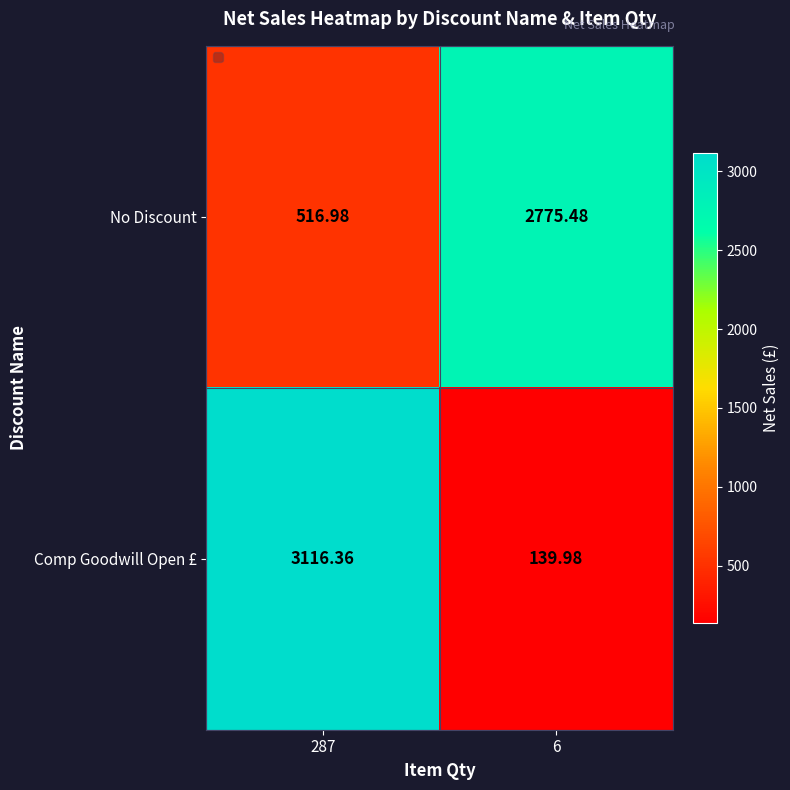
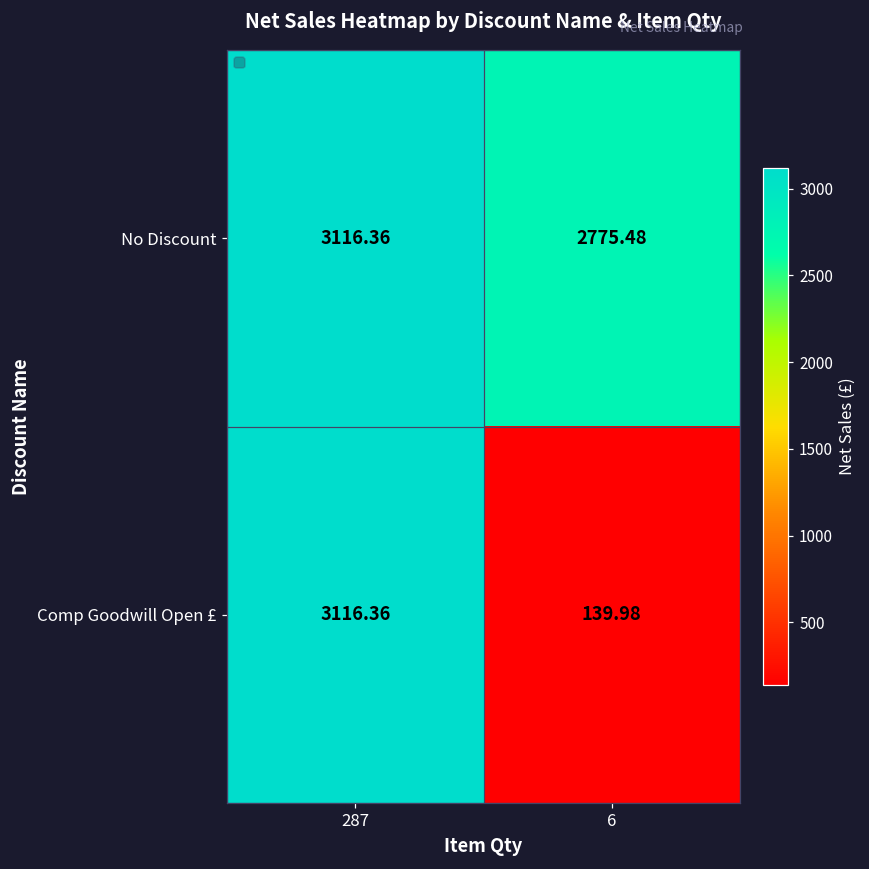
No Discount, 287: 516.98 -> 3116.36
